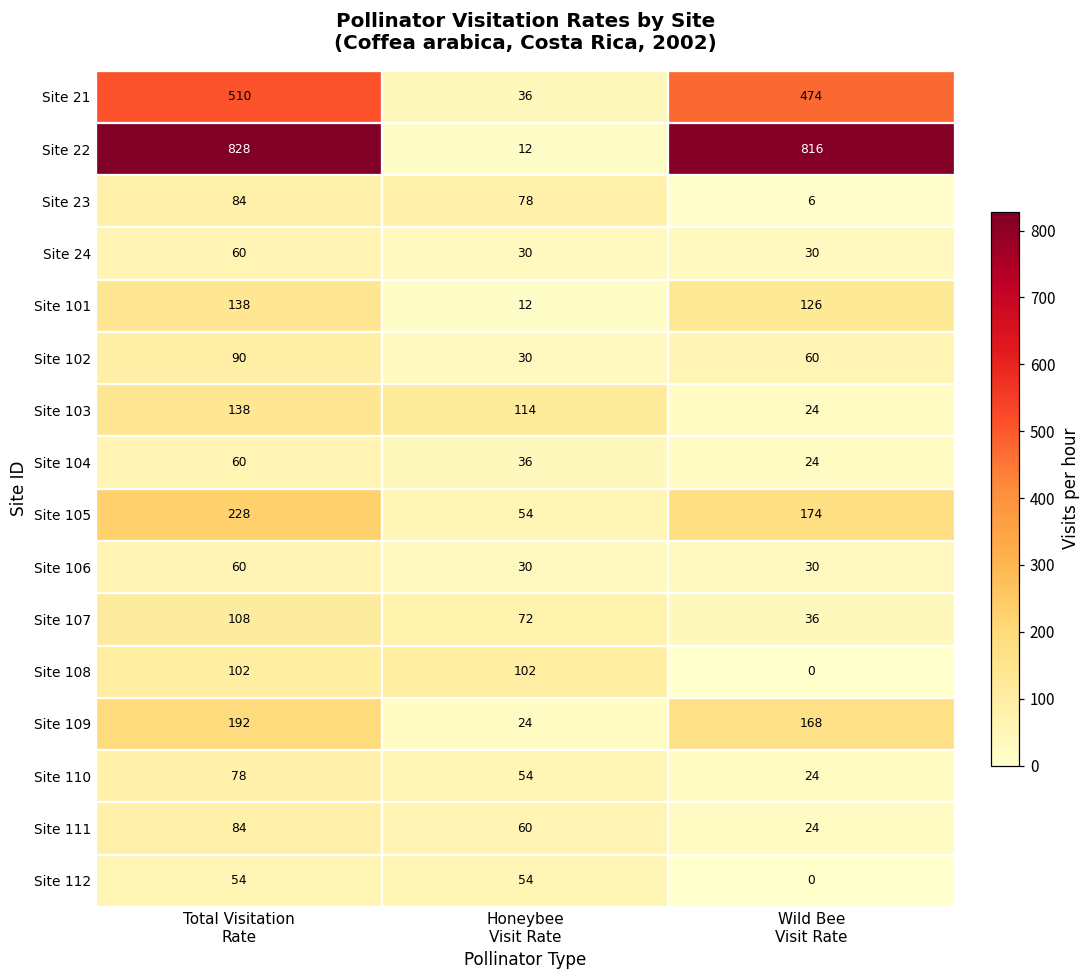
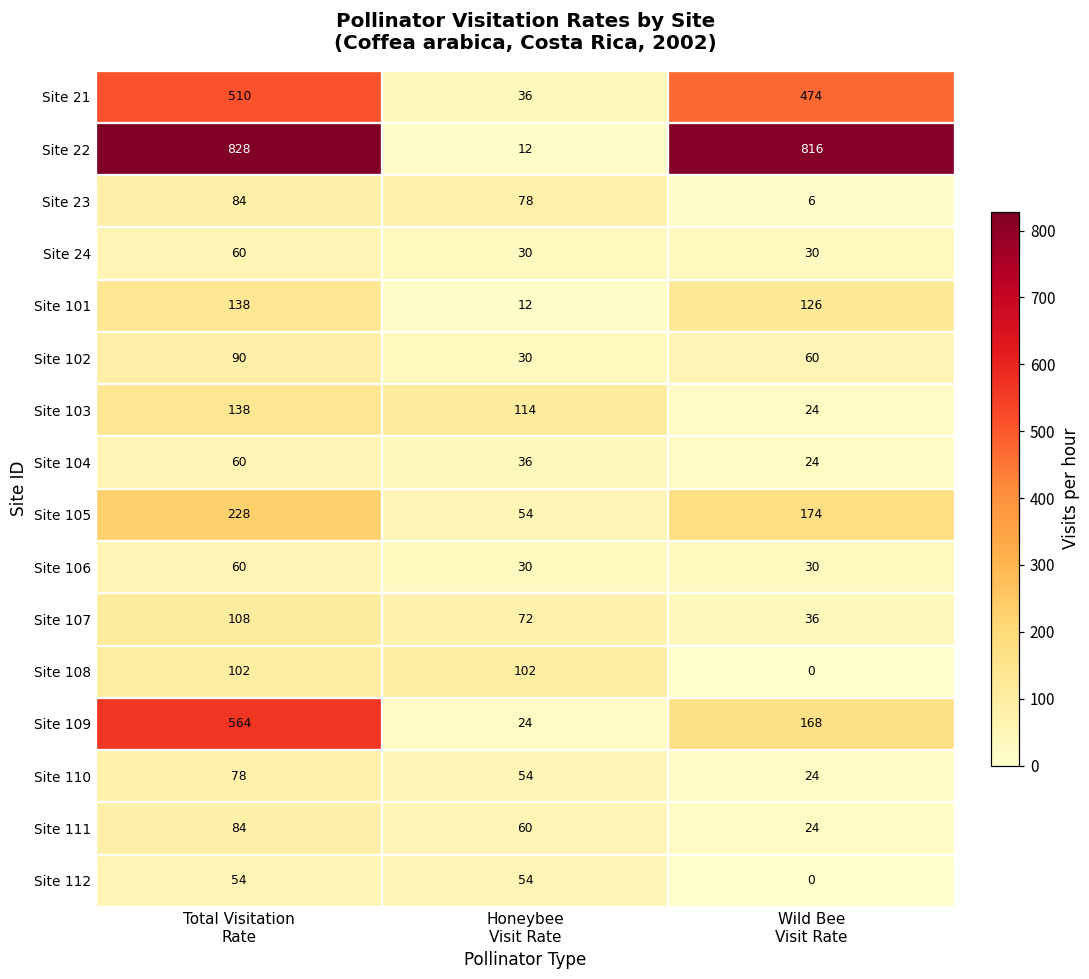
Site 109, Total Visitation Rate: 192 -> 564
